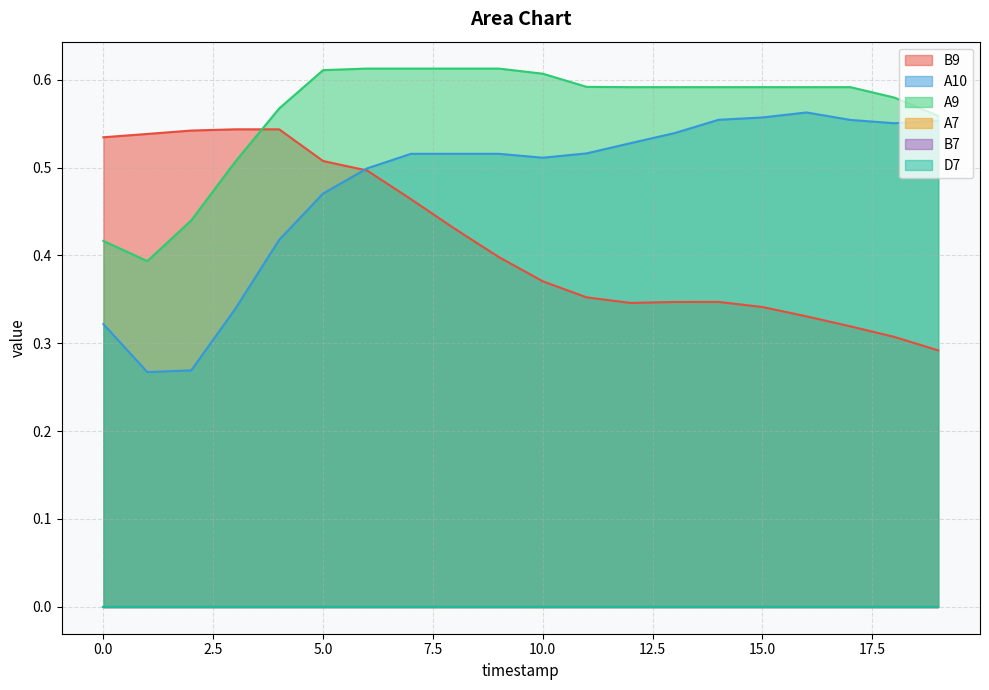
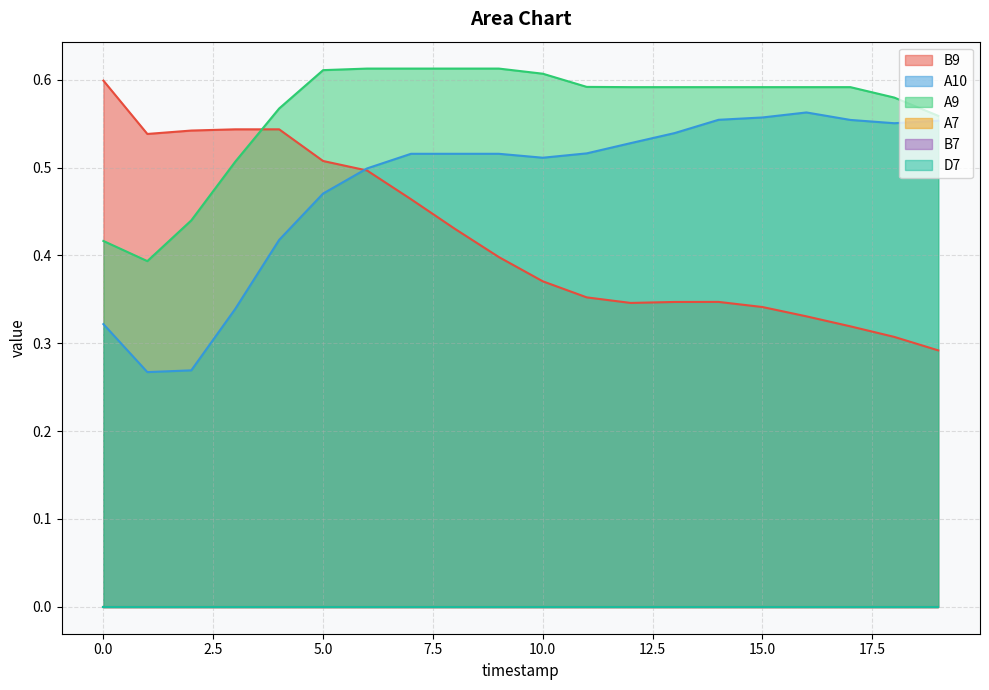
B9, 0.0: 0.53 -> 0.60
